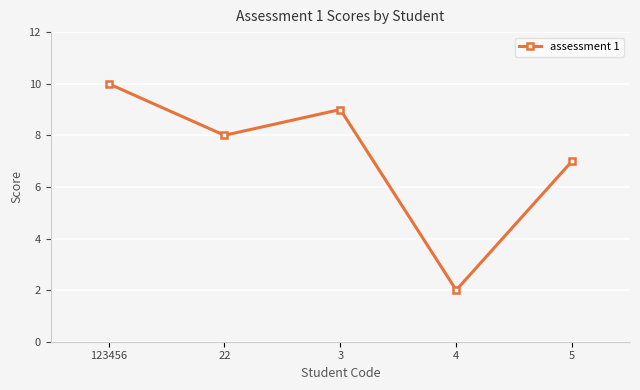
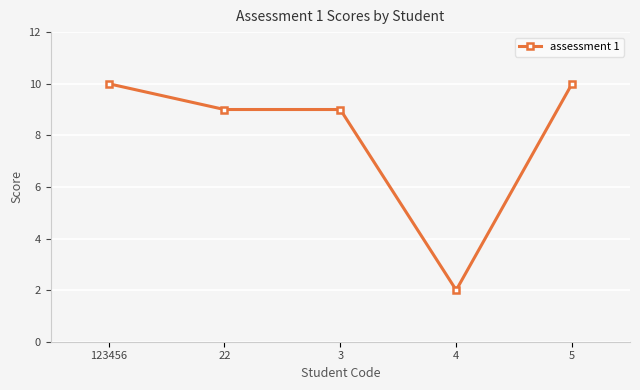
22: 8 -> 9
5: 7 -> 10
